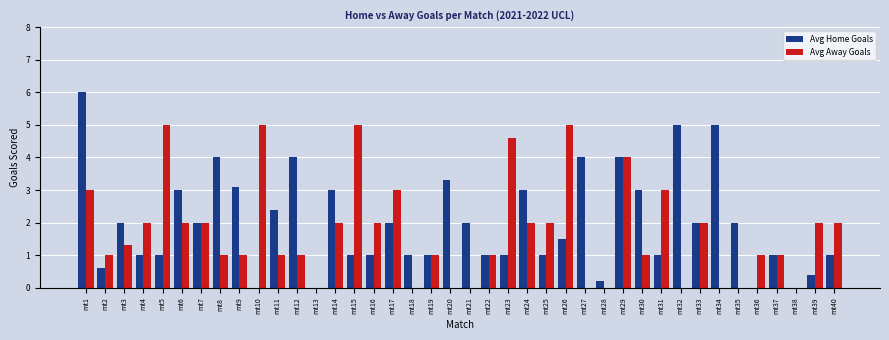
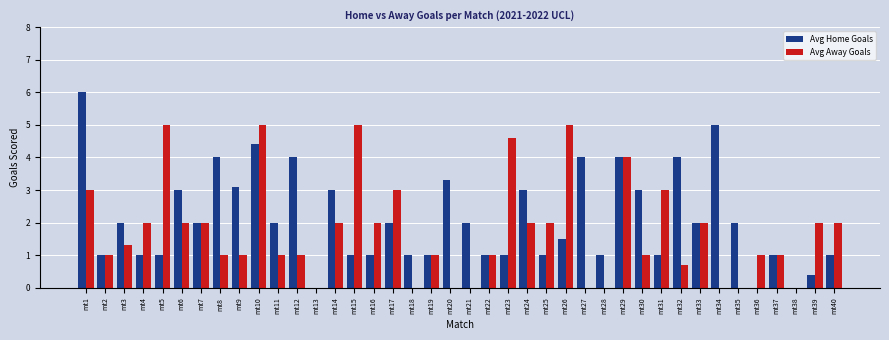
Avg Home Goals, mt2: 0.6 -> 1.0
Avg Home Goals, mt10: 0.0 -> 4.4
Avg Home Goals, mt11: 2.4 -> 2.0
Avg Home Goals, mt28: 0.2 -> 1.0
Avg Home Goals, mt32: 5 -> 4
Avg Away Goals, mt32: 0.0 -> 0.7
